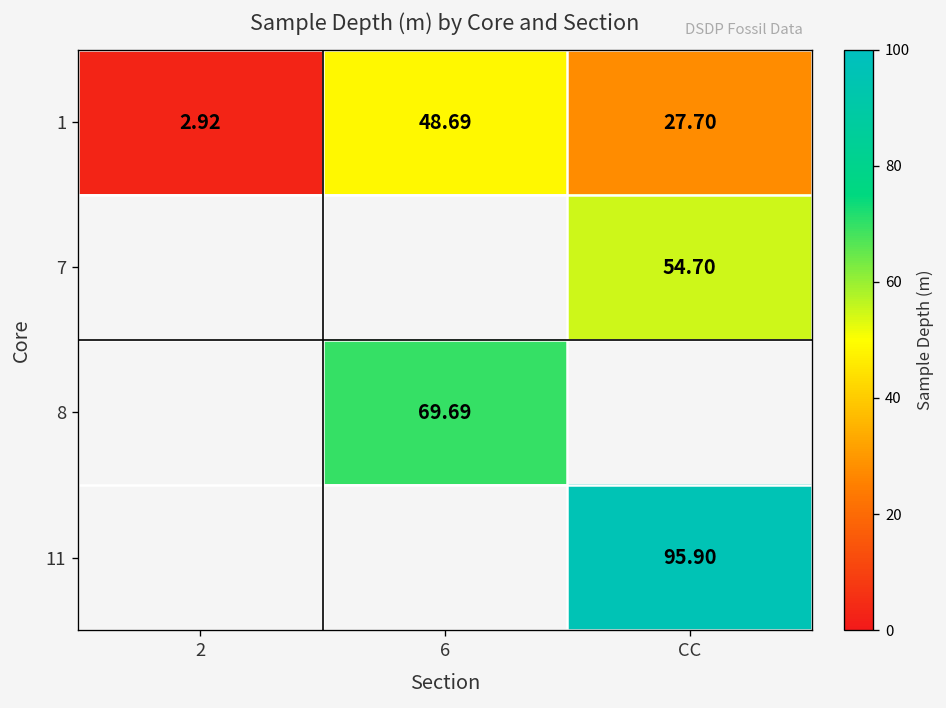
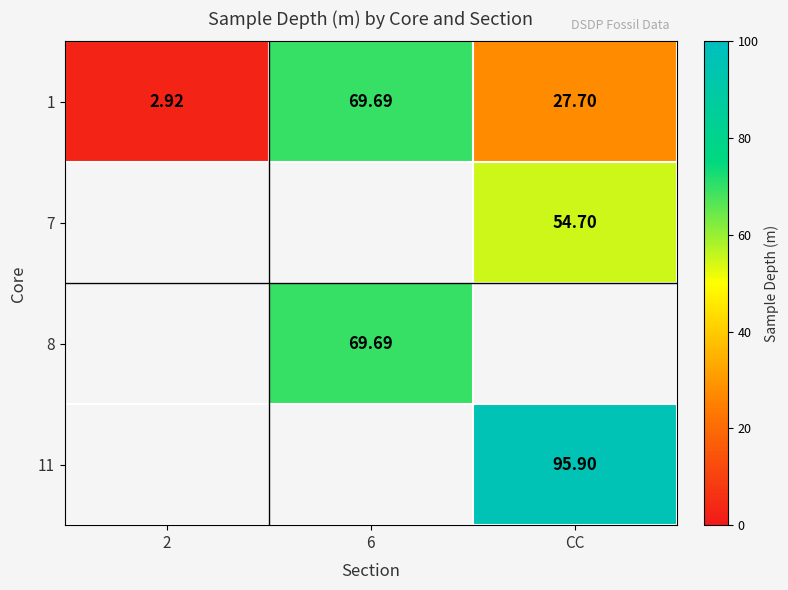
1, 6: 48.69 -> 69.69
